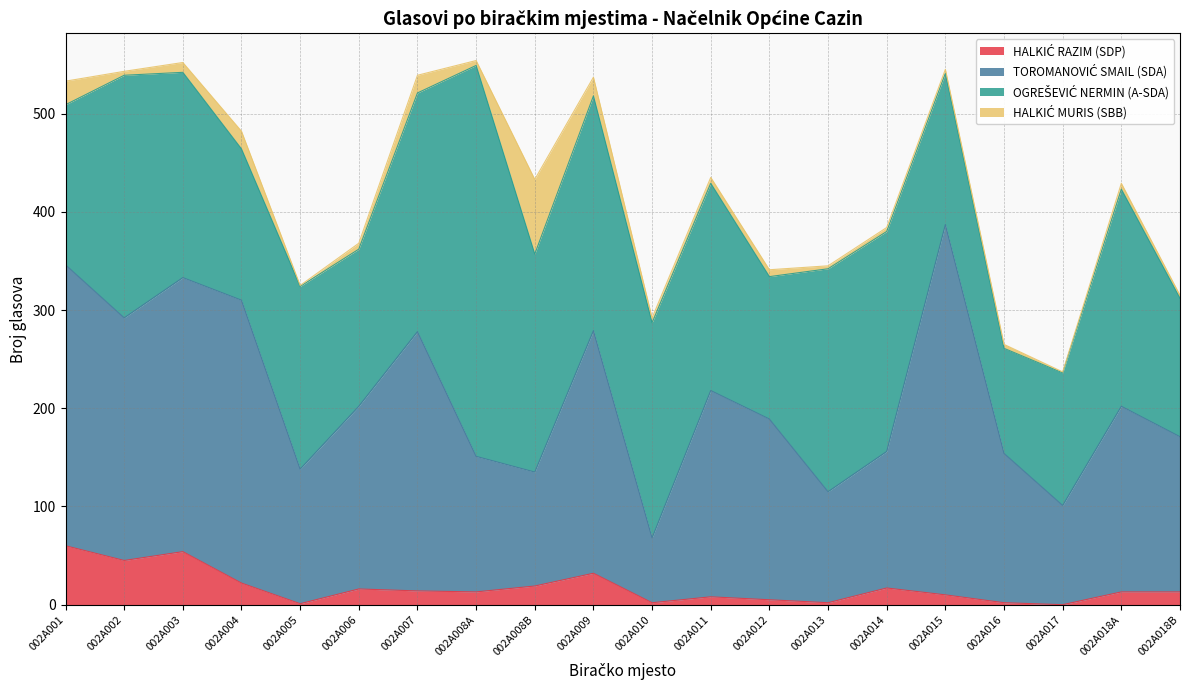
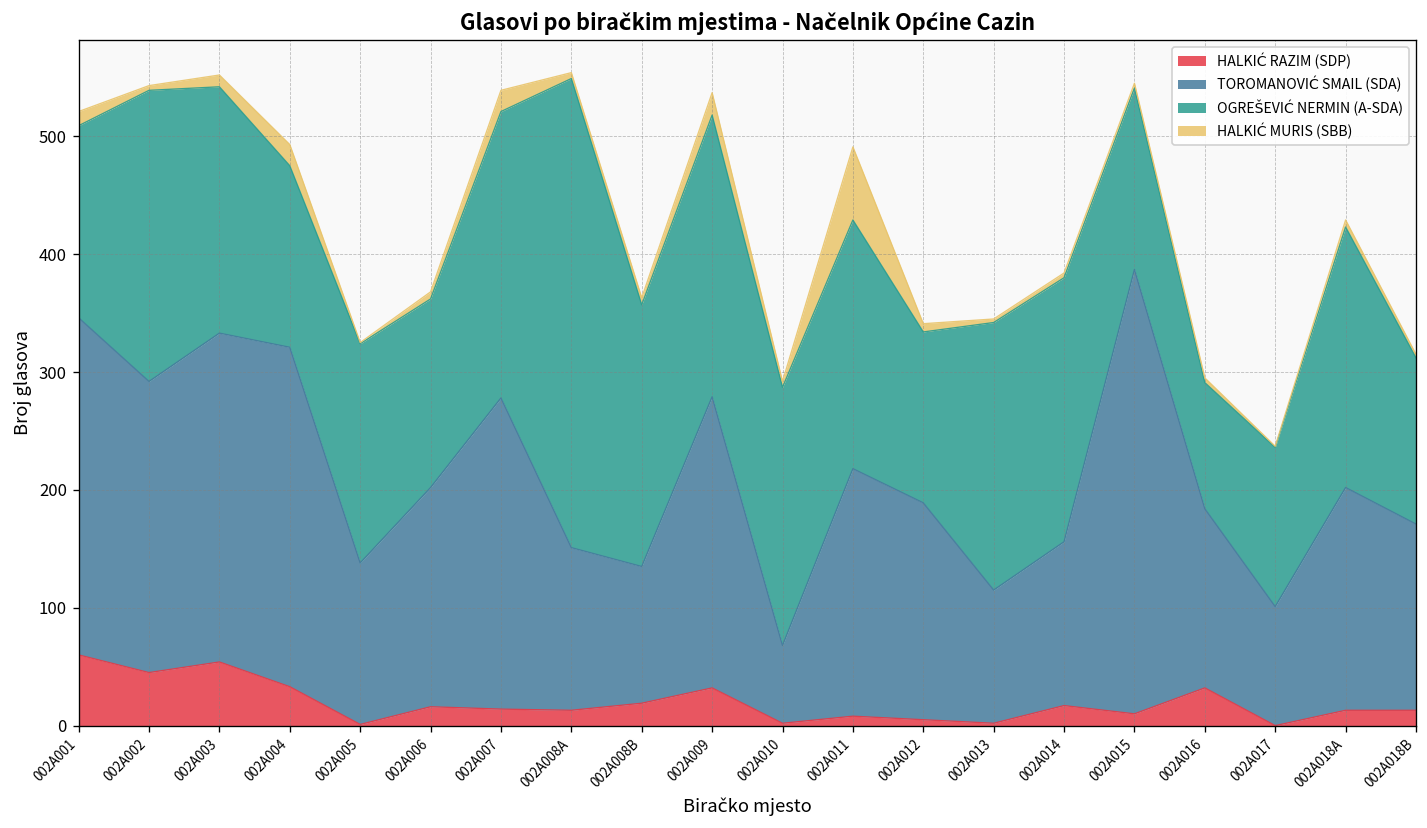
HALKIĆ MURIS (SBB), 002A001: 20 -> 10
HALKIĆ RAZIM (SDP), 002A004: 20 -> 30
HALKIĆ MURIS (SBB), 002A008B: 80 -> 10
HALKIĆ MURIS (SBB), 002A011: 10 -> 60
HALKIĆ RAZIM (SDP), 002A016: 0 -> 30
